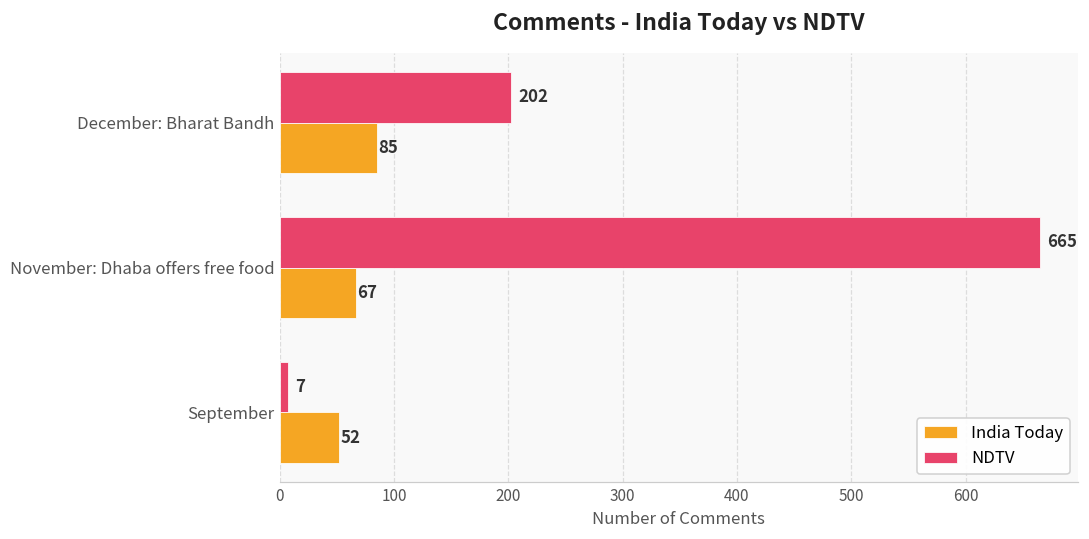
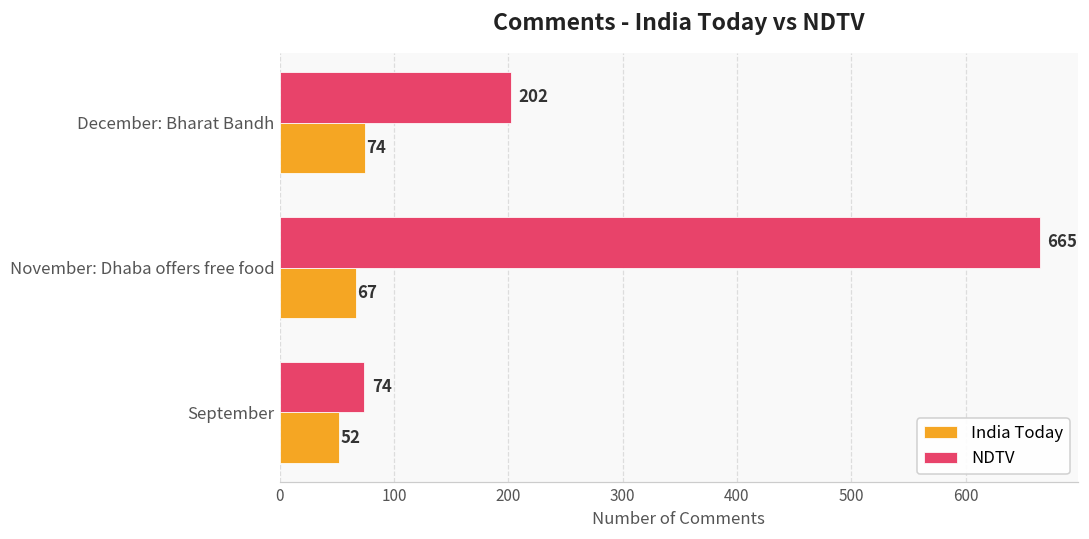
India Today, December: Bharat Bandh: 85 -> 74
NDTV, September: 7 -> 74
